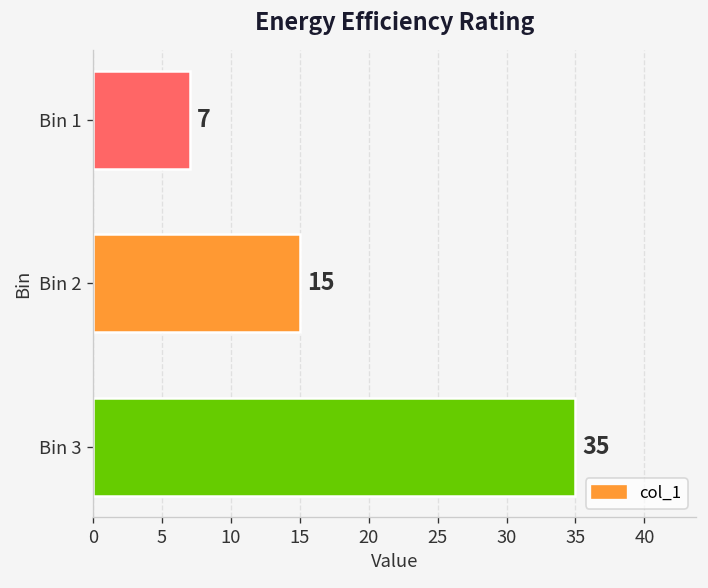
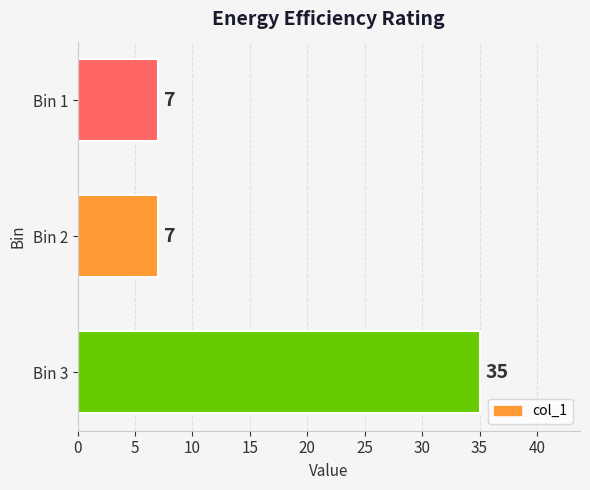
Bin 2: 15 -> 7
